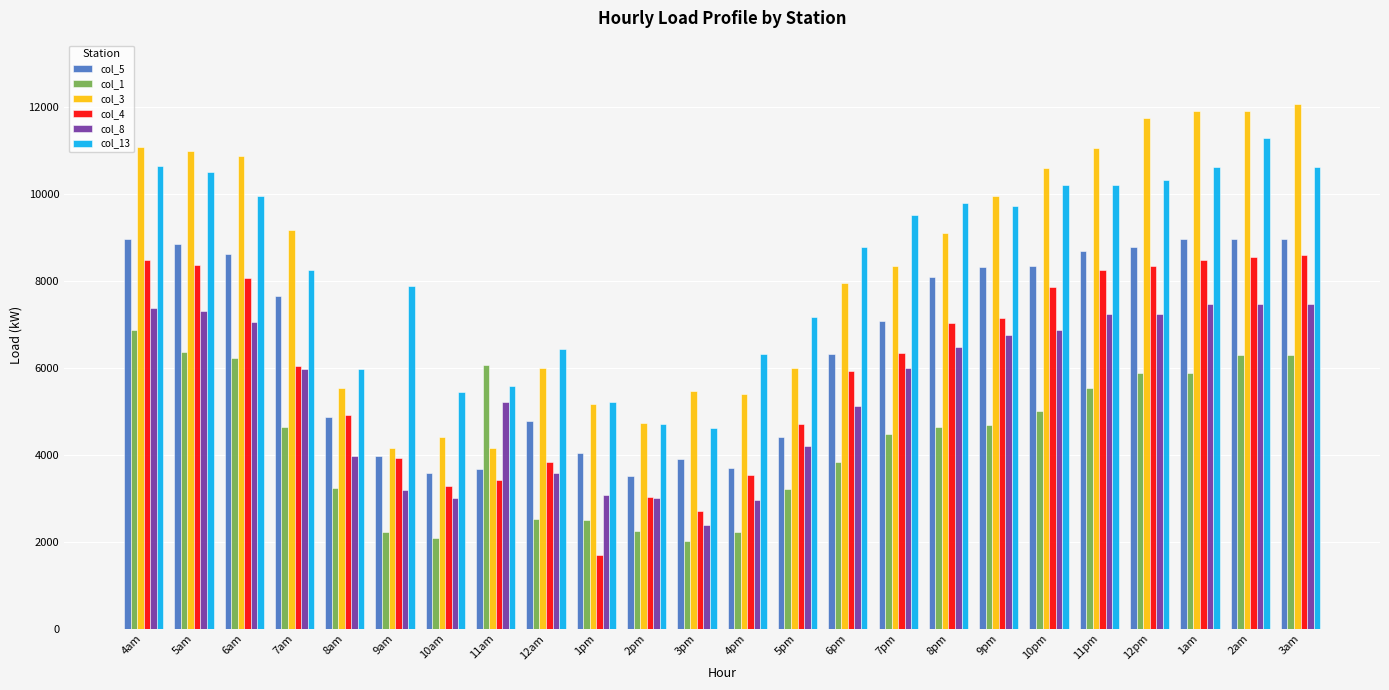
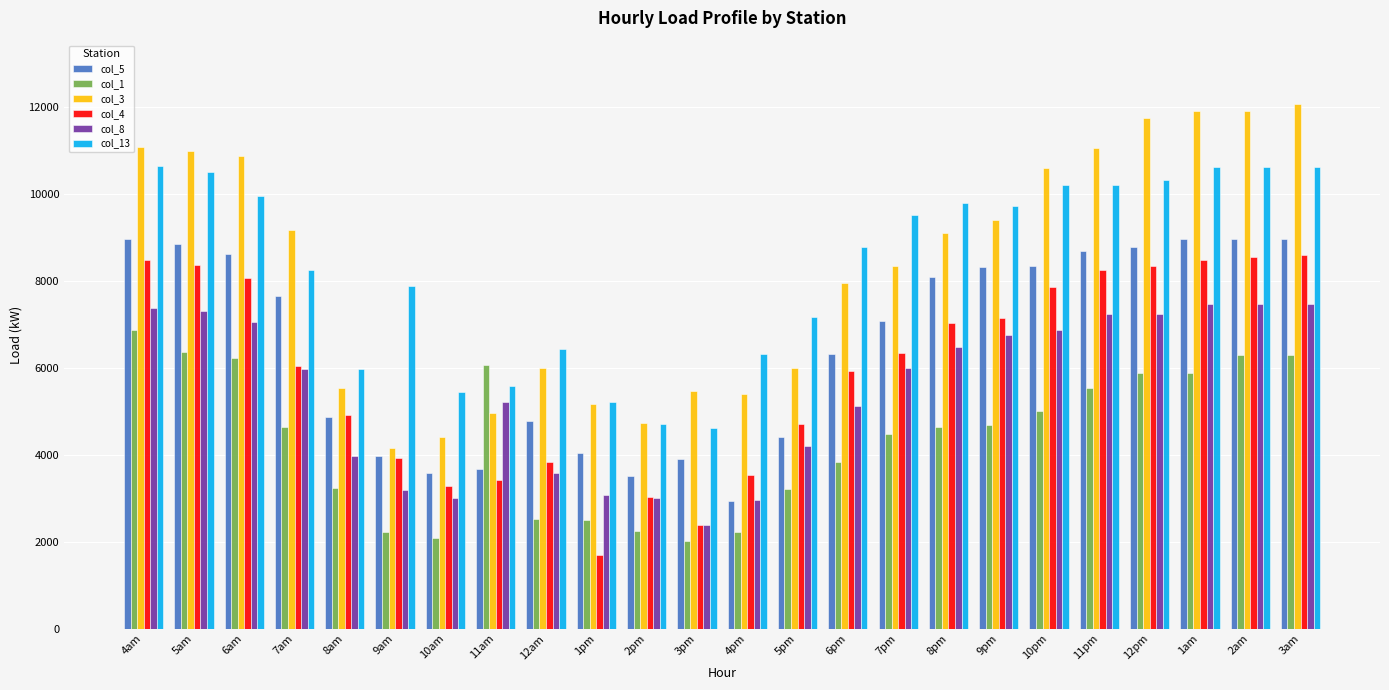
col_3, 11am: 4200 -> 4900
col_4, 3pm: 2700 -> 2400
col_5, 4pm: 3700 -> 2900
col_3, 9pm: 9900 -> 9400
col_13, 2am: 11300 -> 10600
